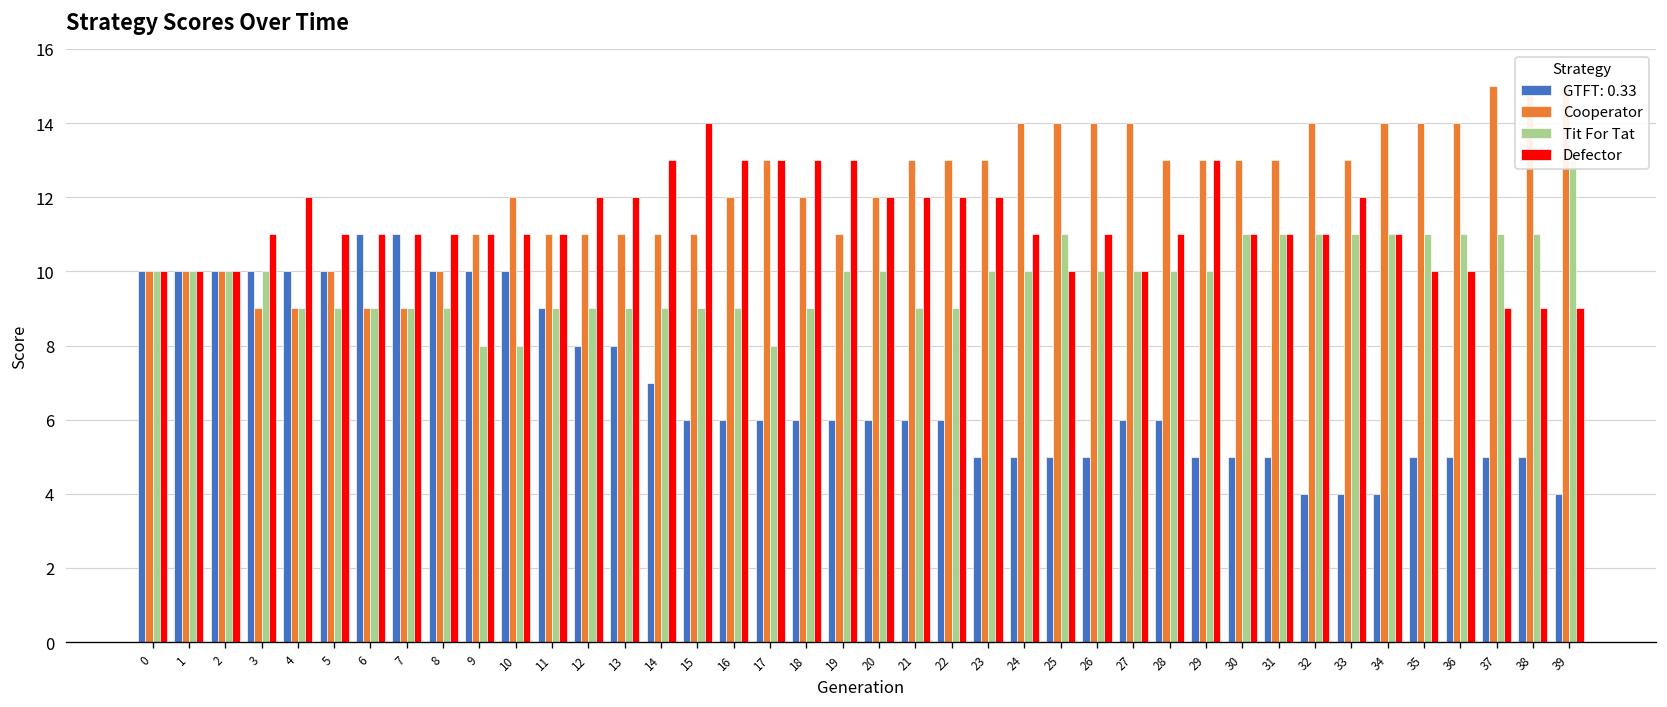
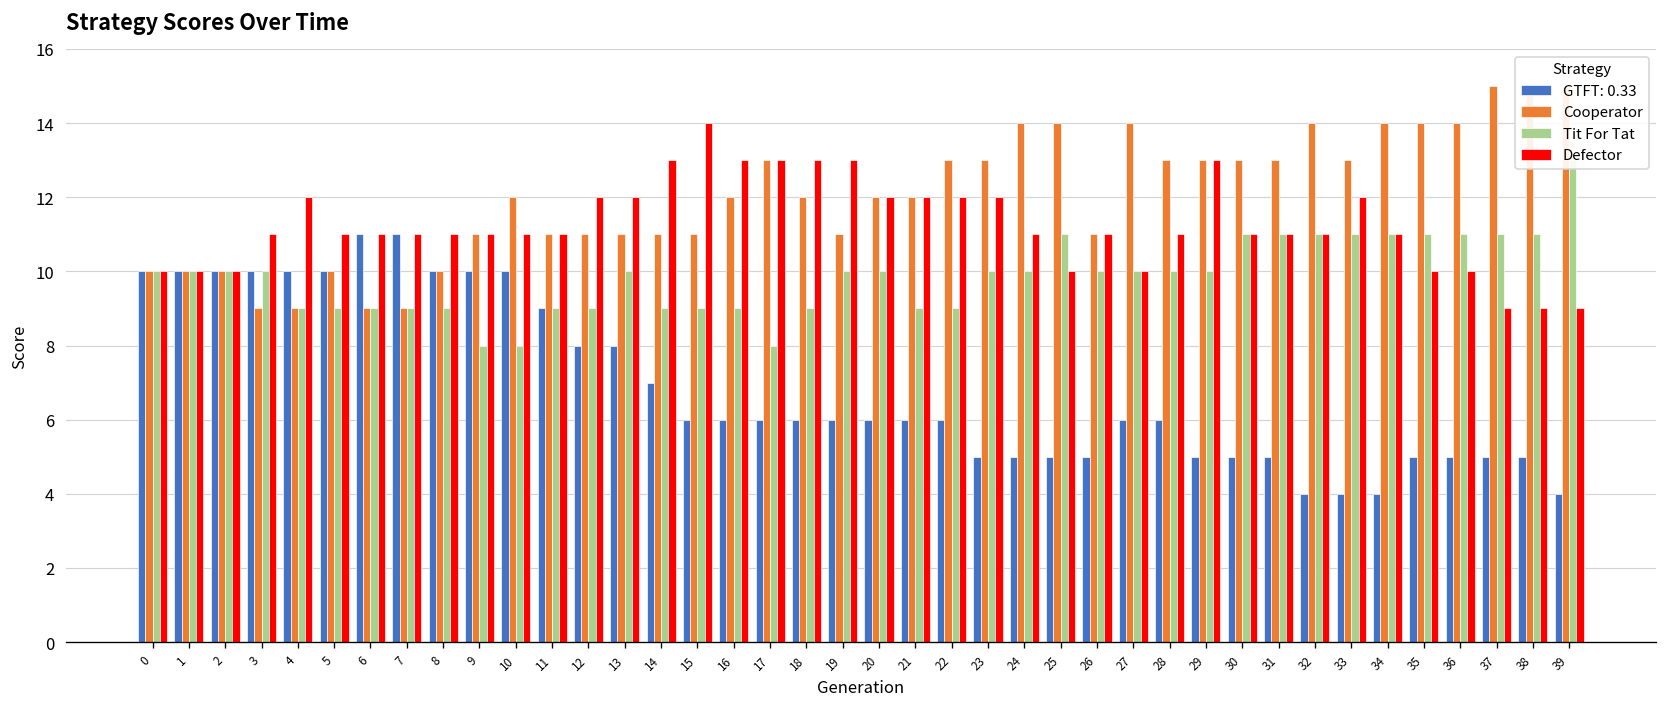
Tit For Tat, 13: 9 -> 10
Cooperator, 21: 13 -> 12
Cooperator, 26: 14 -> 11
